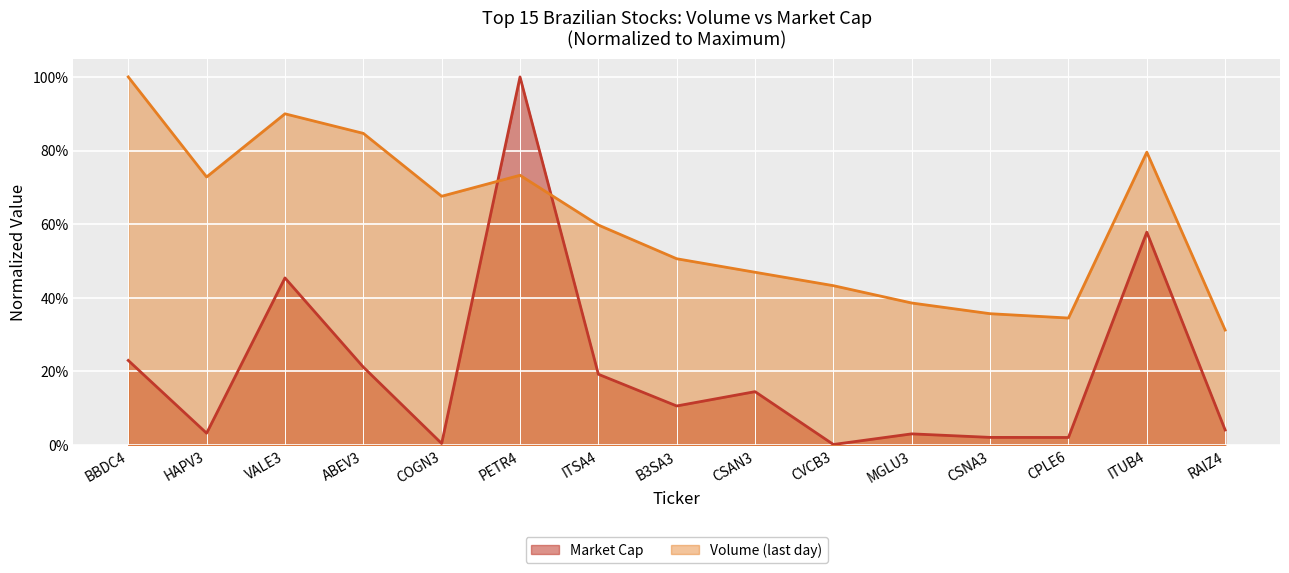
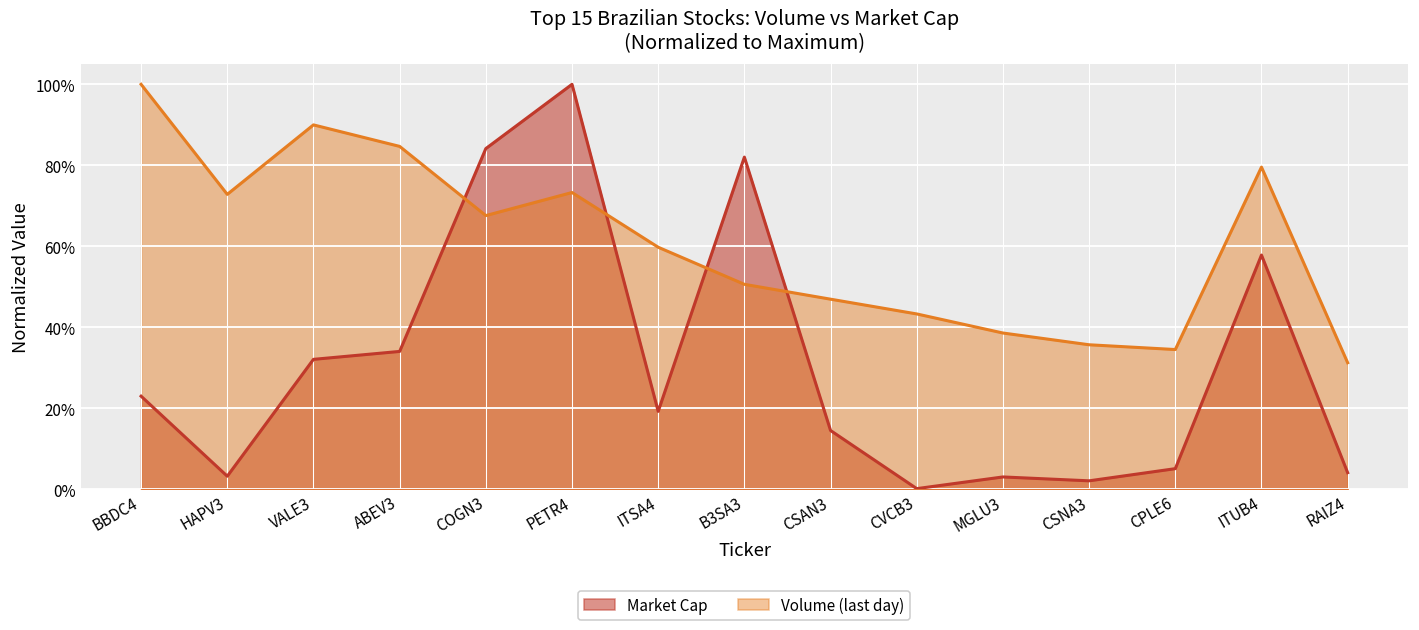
Market Cap, VALE3: 45% -> 32%
Market Cap, ABEV3: 21% -> 34%
Market Cap, COGN3: 0% -> 84%
Market Cap, B3SA3: 11% -> 82%
Market Cap, CPLE6: 2% -> 5%
